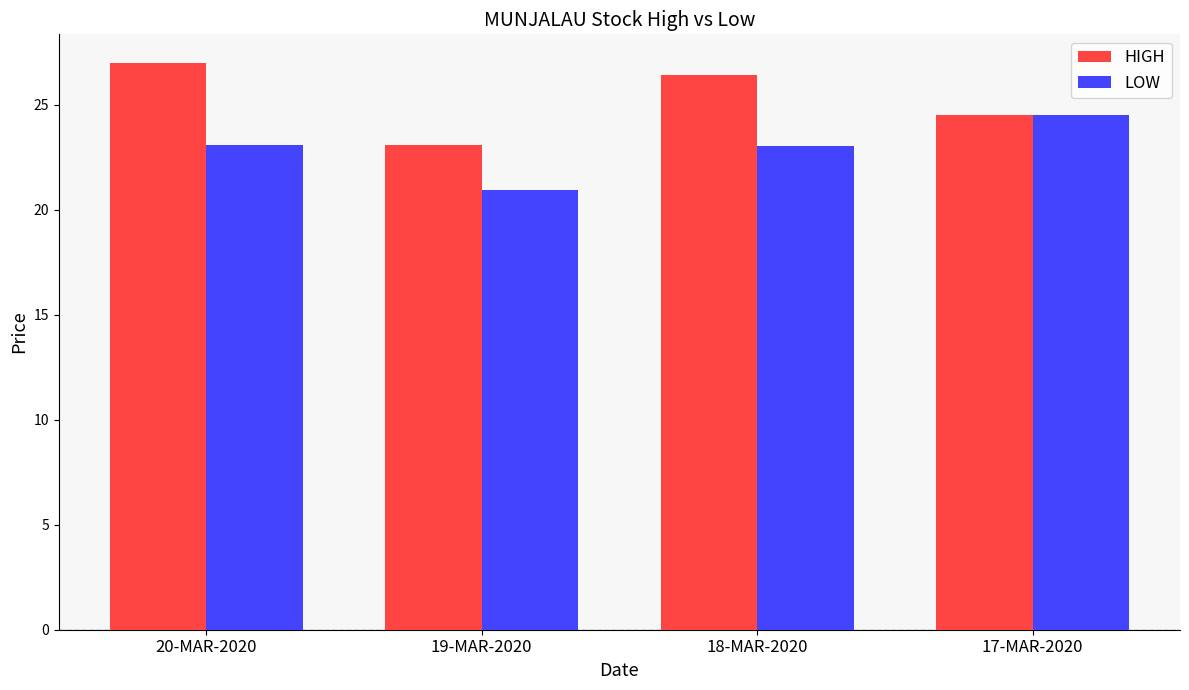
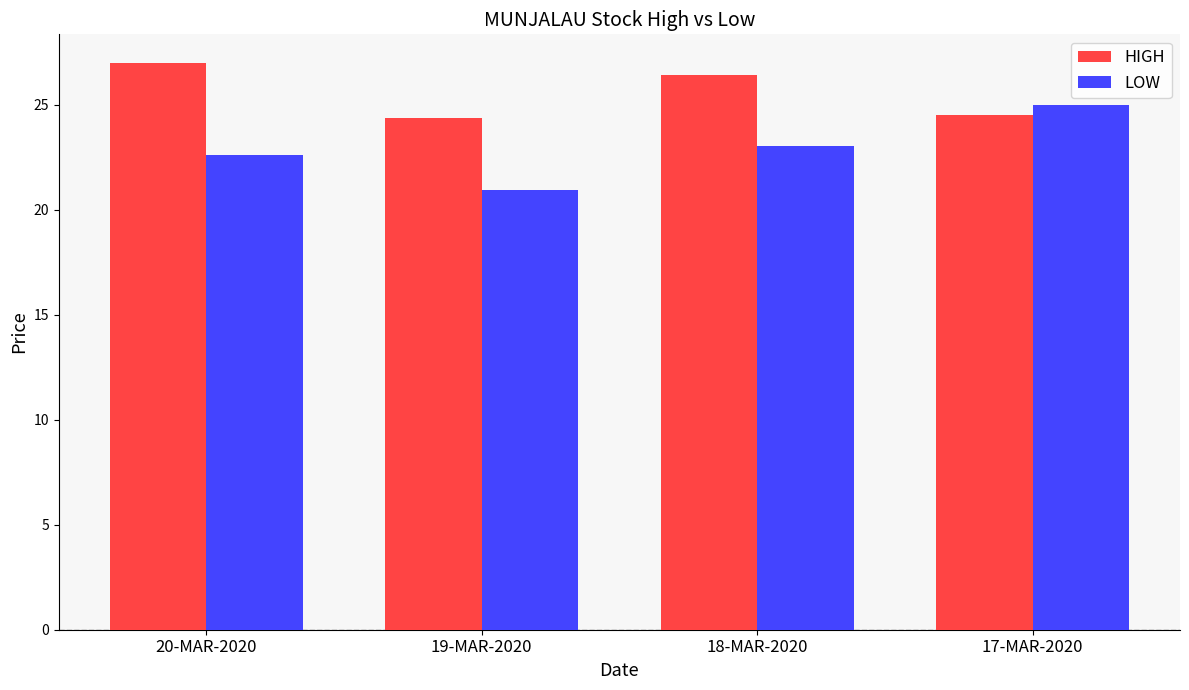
LOW, 20-MAR-2020: 23.1 -> 22.6
HIGH, 19-MAR-2020: 23.1 -> 24.4
LOW, 17-MAR-2020: 24.5 -> 25.0
